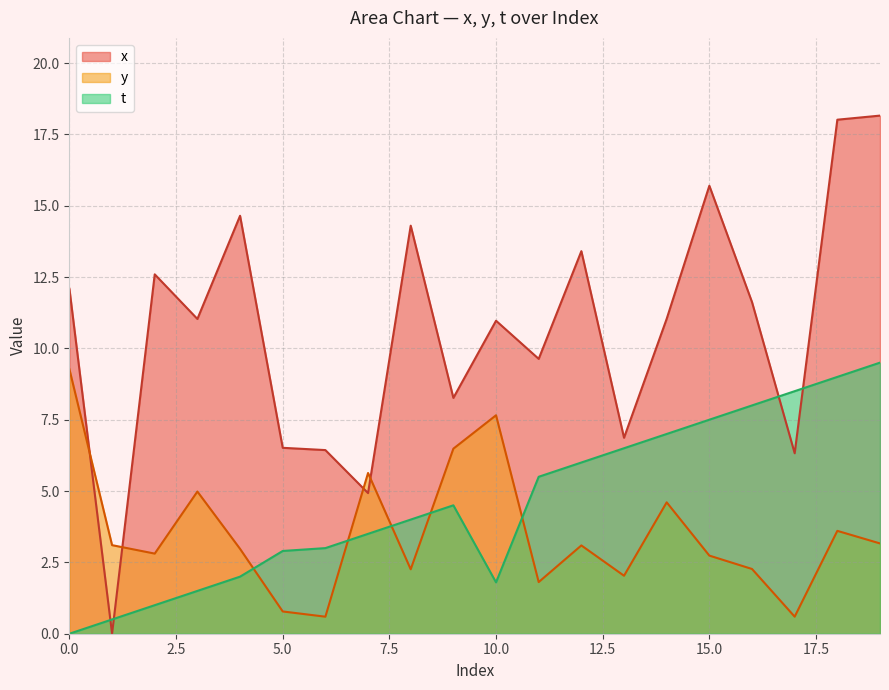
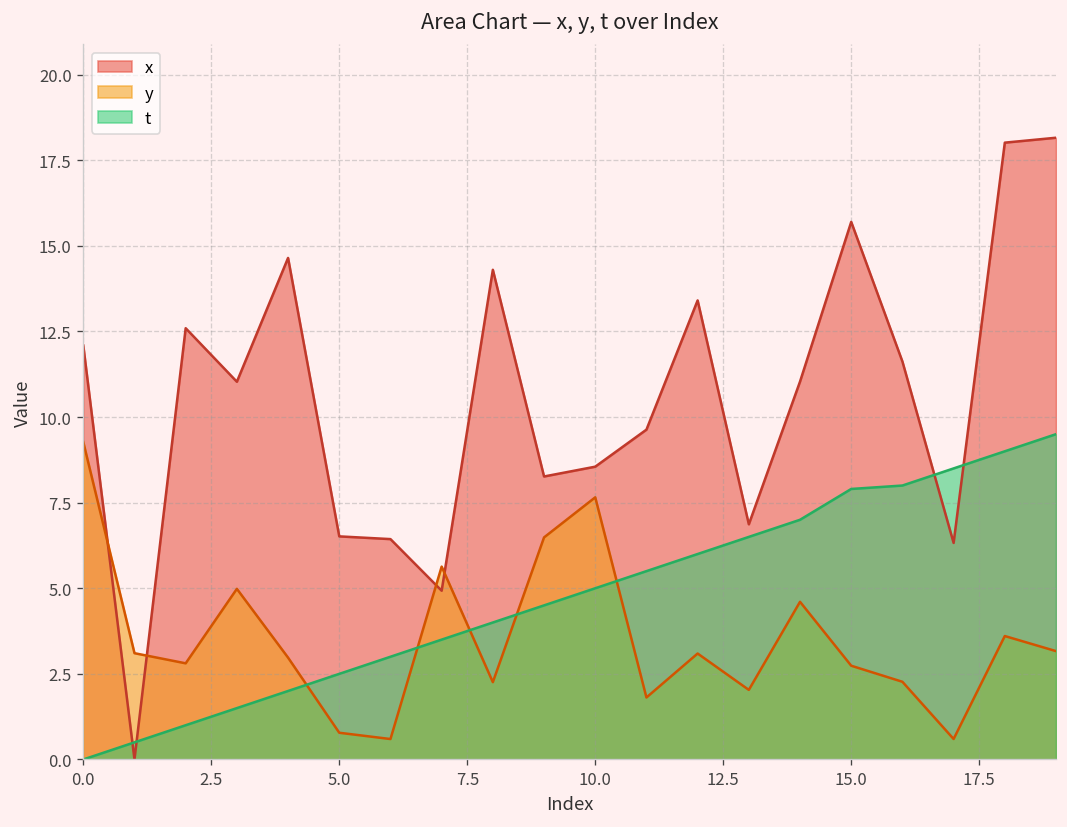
t, 5.0: 2.9 -> 2.5
x, 10.0: 11.0 -> 8.6
t, 10.0: 1.8 -> 5.0
t, 15.0: 7.5 -> 7.9
